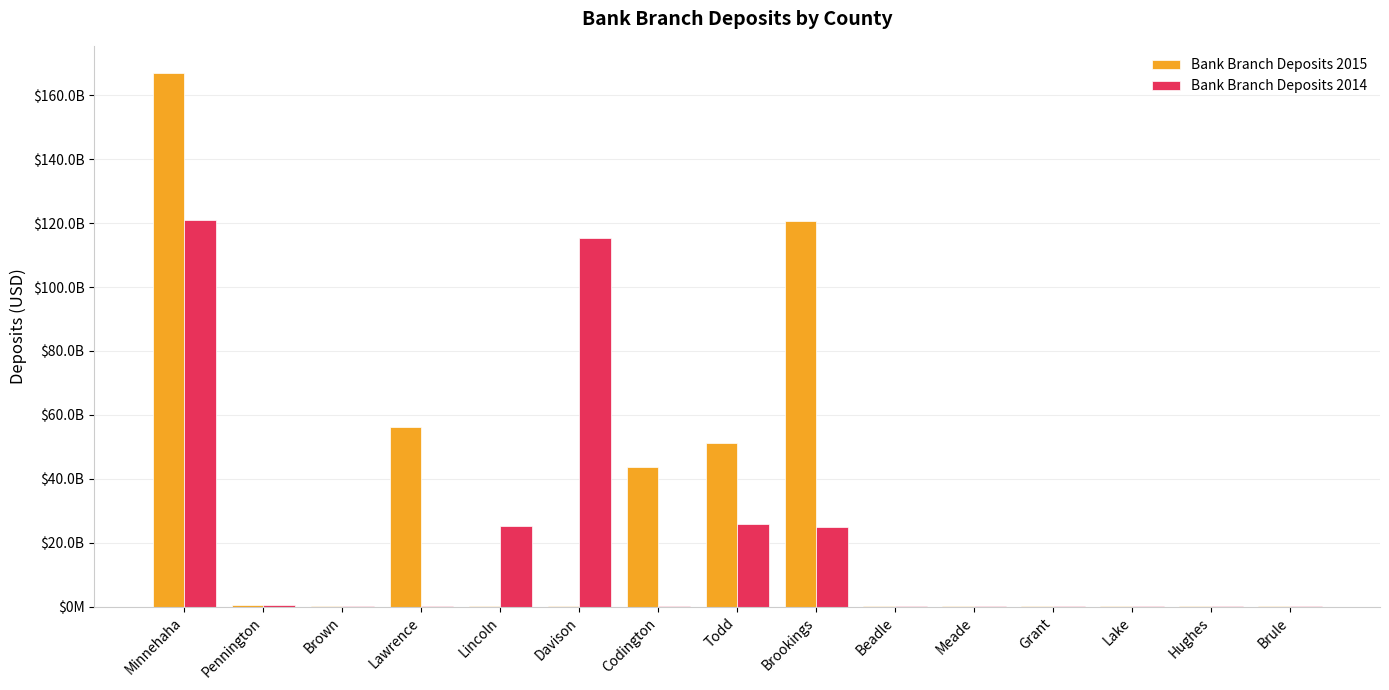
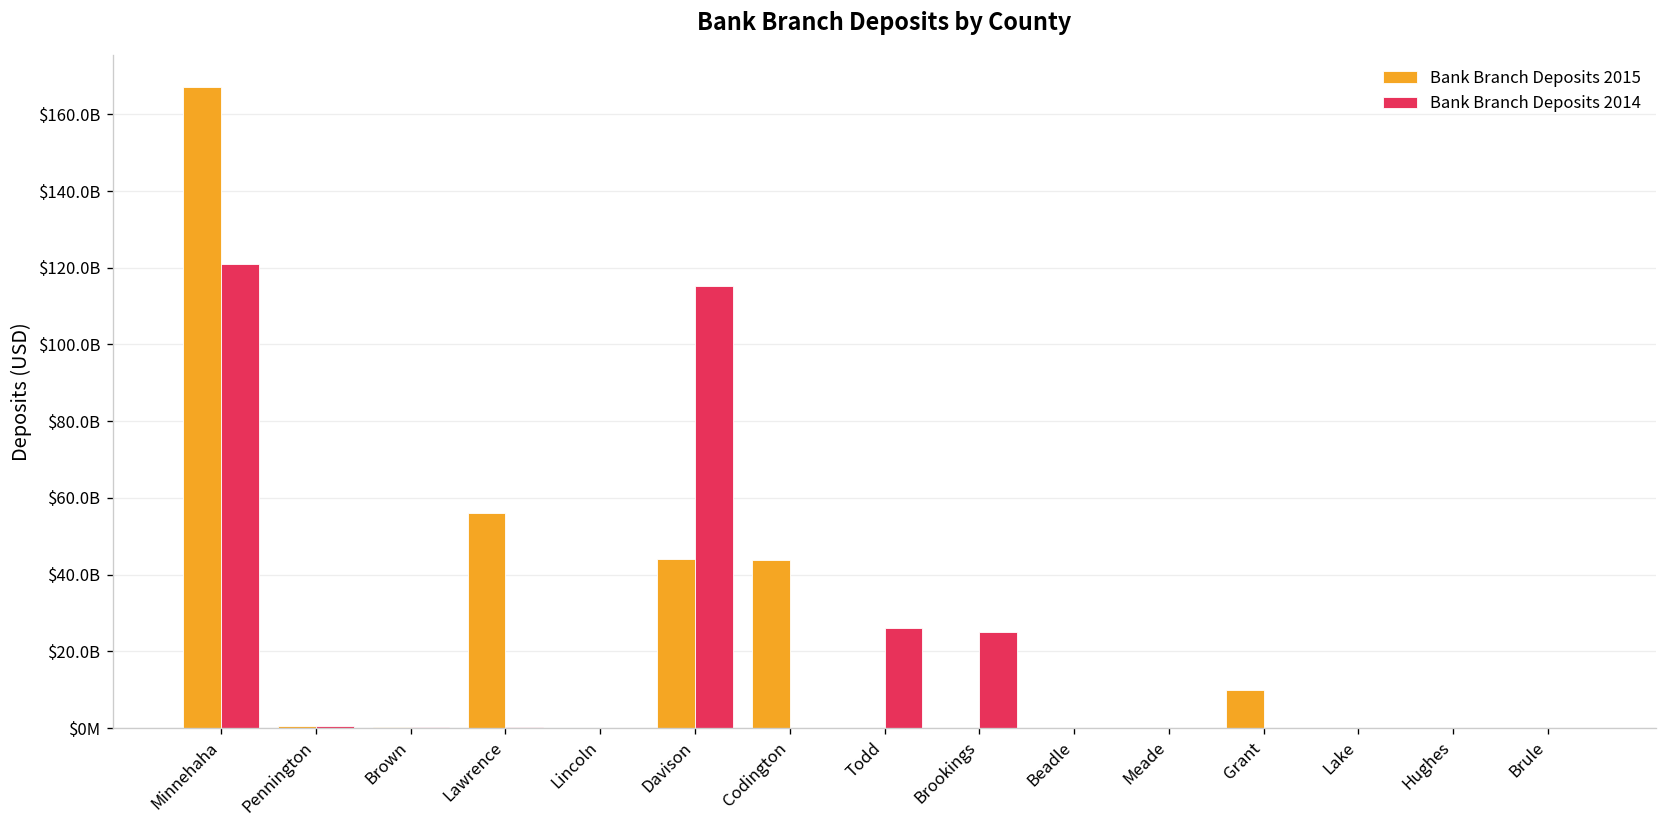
Bank Branch Deposits 2014, Lincoln: $25000000000 -> $0
Bank Branch Deposits 2015, Davison: $0 -> $44000000000
Bank Branch Deposits 2015, Todd: $51000000000 -> $0
Bank Branch Deposits 2015, Brookings: $121000000000 -> $0
Bank Branch Deposits 2015, Grant: $0 -> $10000000000
